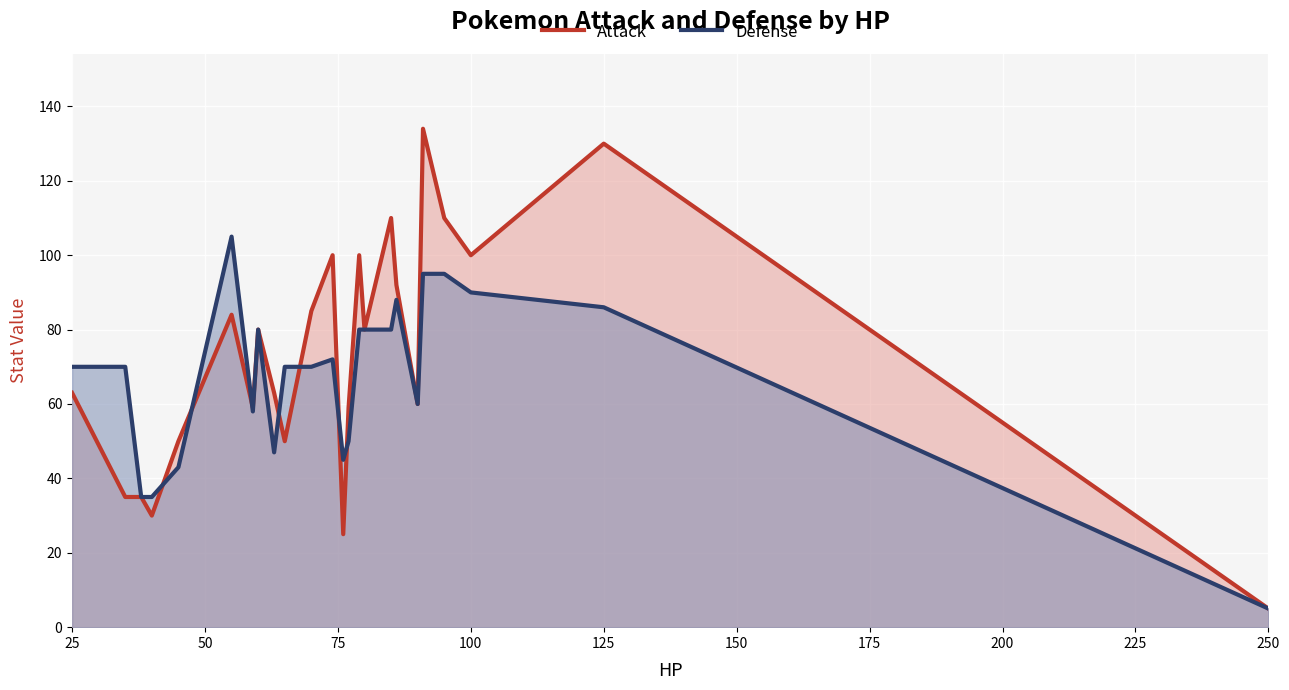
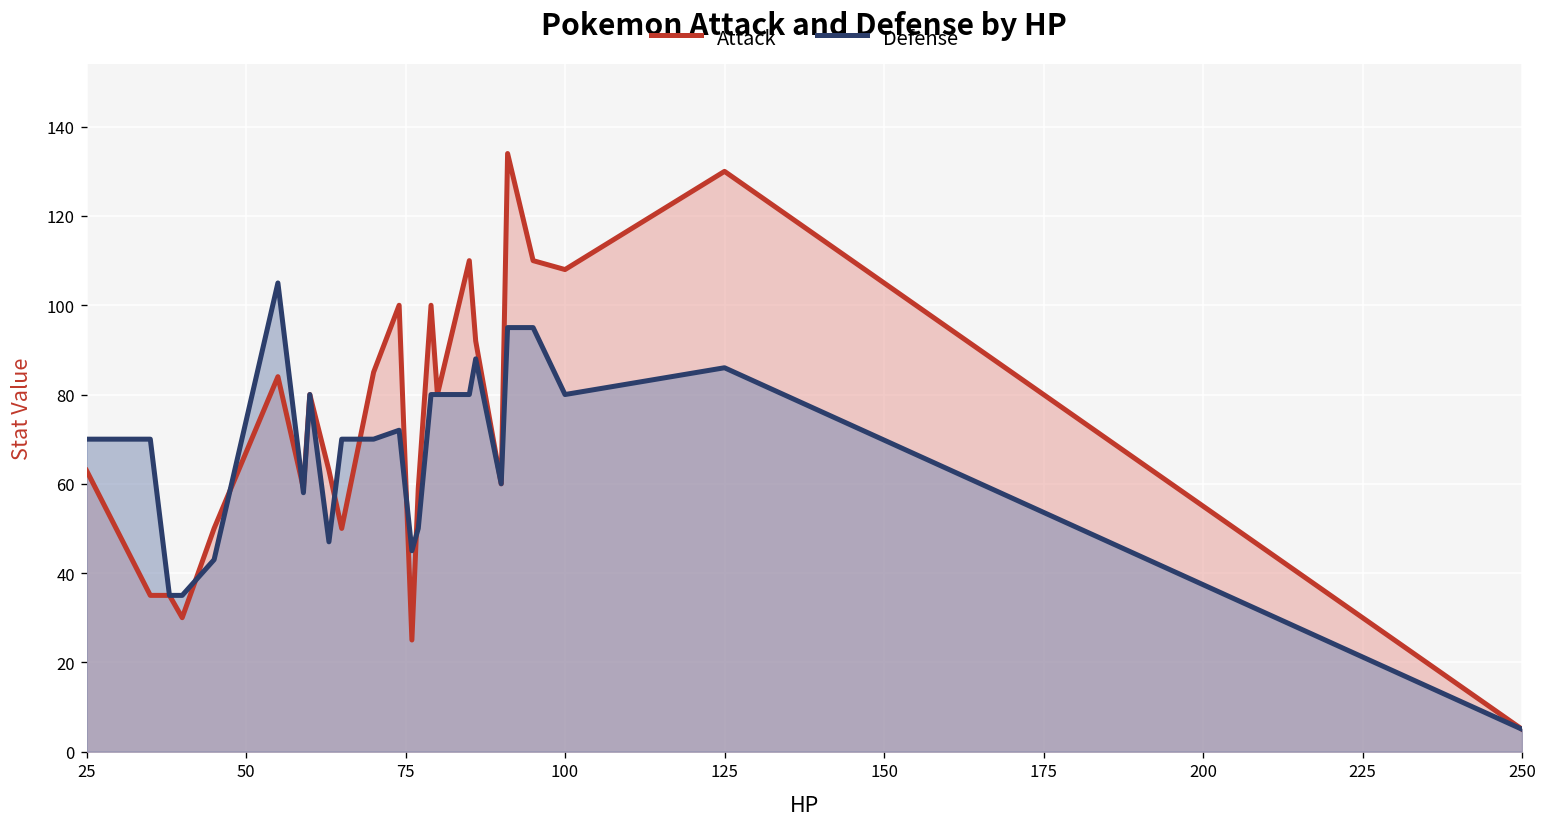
Attack, 100: 100 -> 108
Defense, 100: 90 -> 80
